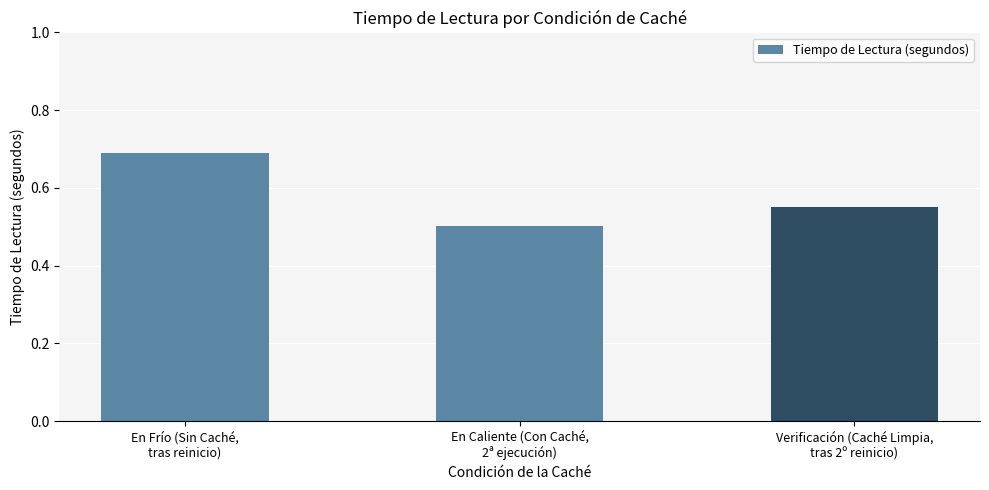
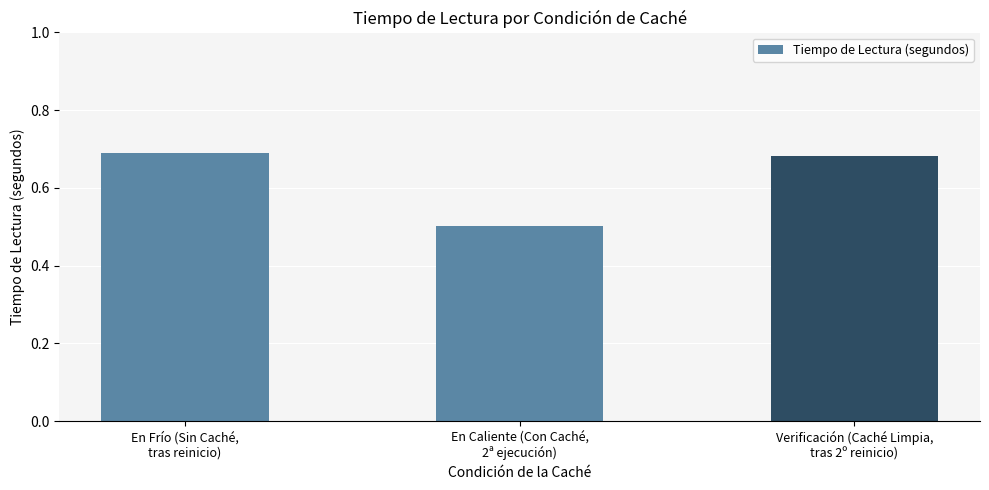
Verificación (Caché Limpia, tras 2º reinicio): 0.55 -> 0.68
